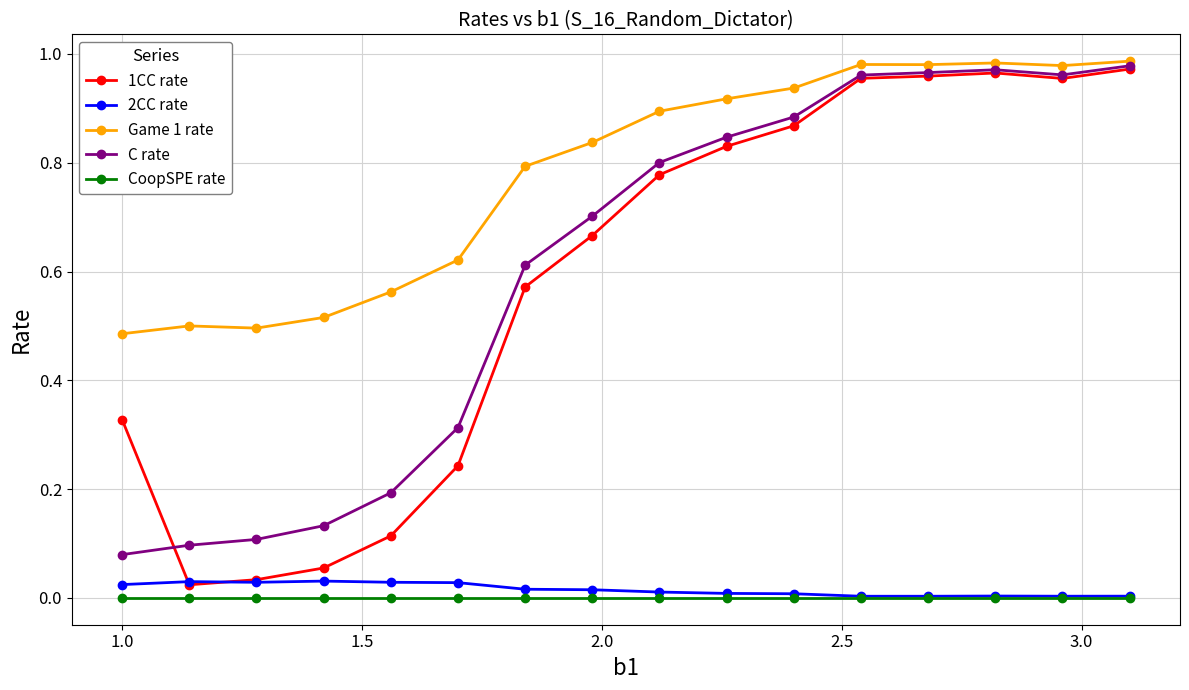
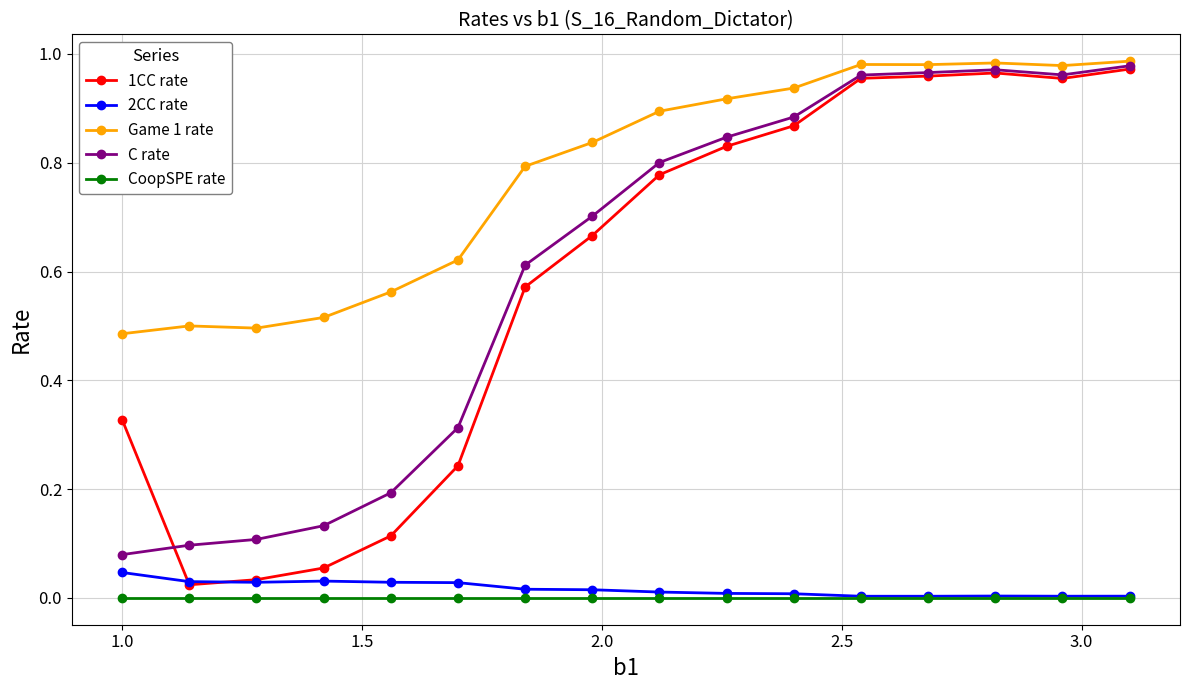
2CC rate, 1.0: 0.02 -> 0.05
